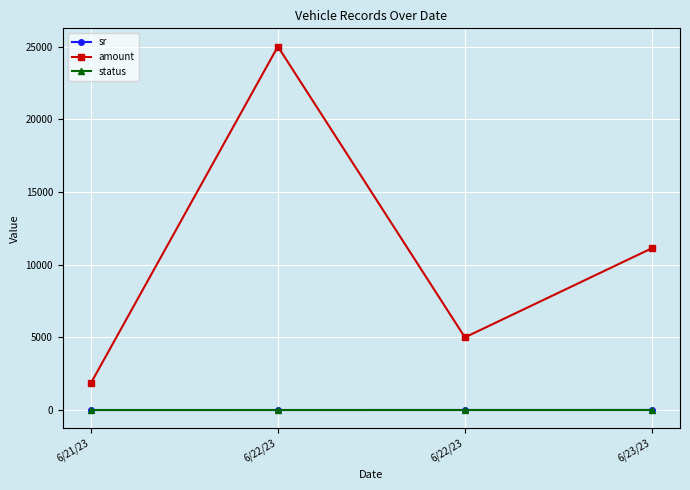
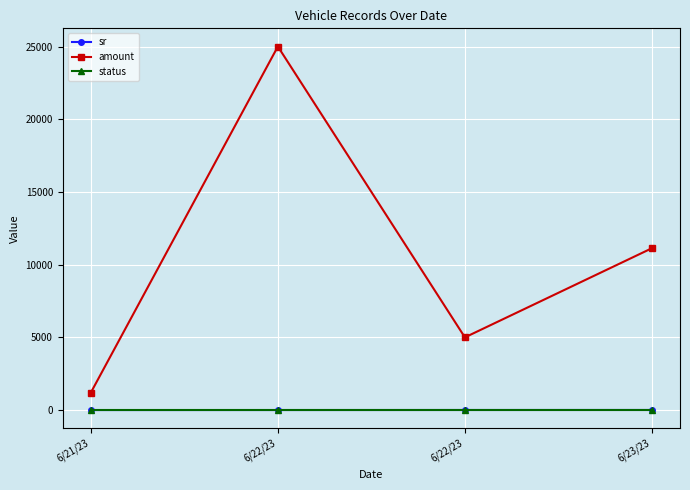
amount, 6/21/23: 1800 -> 1200
